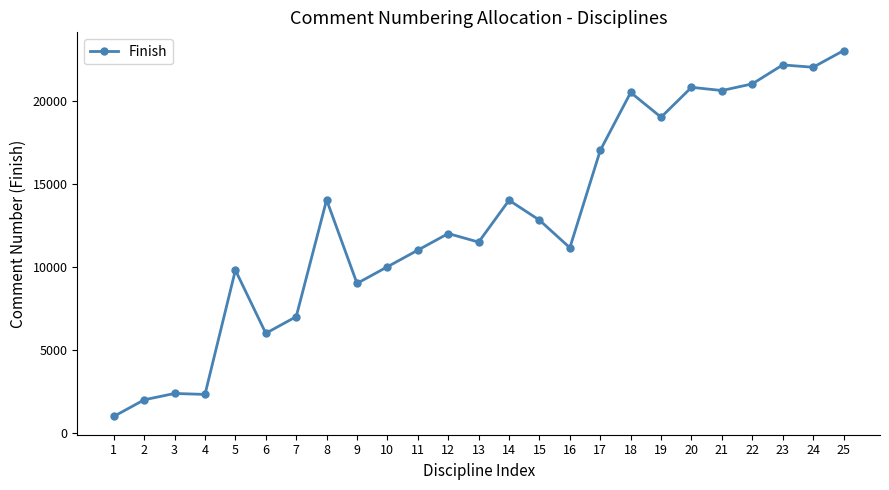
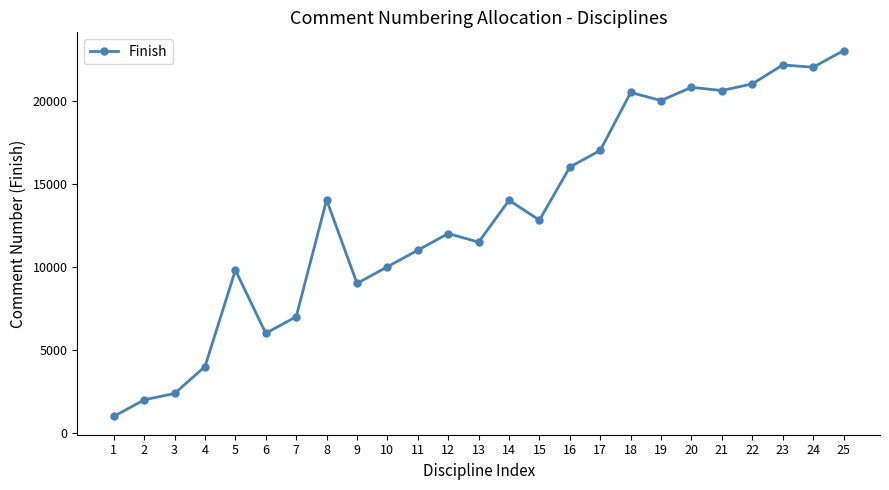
4: 2300 -> 4000
16: 11100 -> 16000
19: 19000 -> 20000
